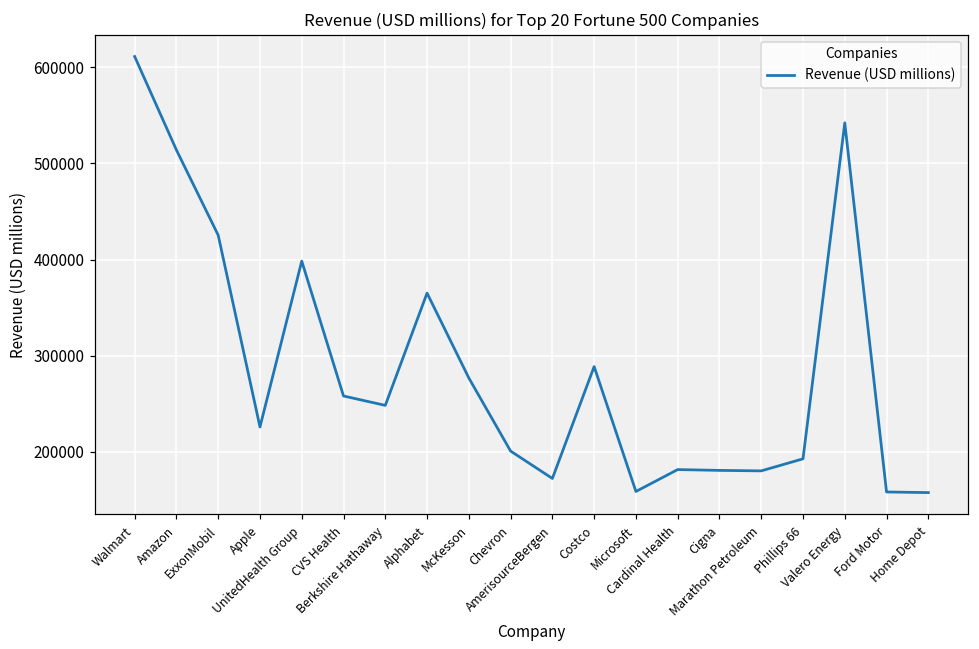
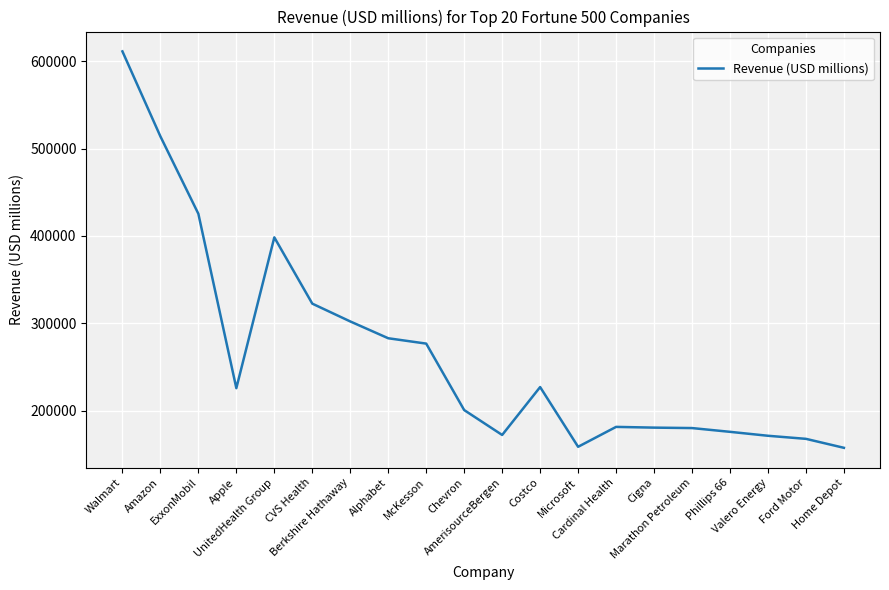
CVS Health: 260000 -> 320000
Berkshire Hathaway: 250000 -> 300000
Alphabet: 370000 -> 280000
Costco: 290000 -> 230000
Phillips 66: 190000 -> 180000
Valero Energy: 540000 -> 170000
Ford Motor: 160000 -> 170000
